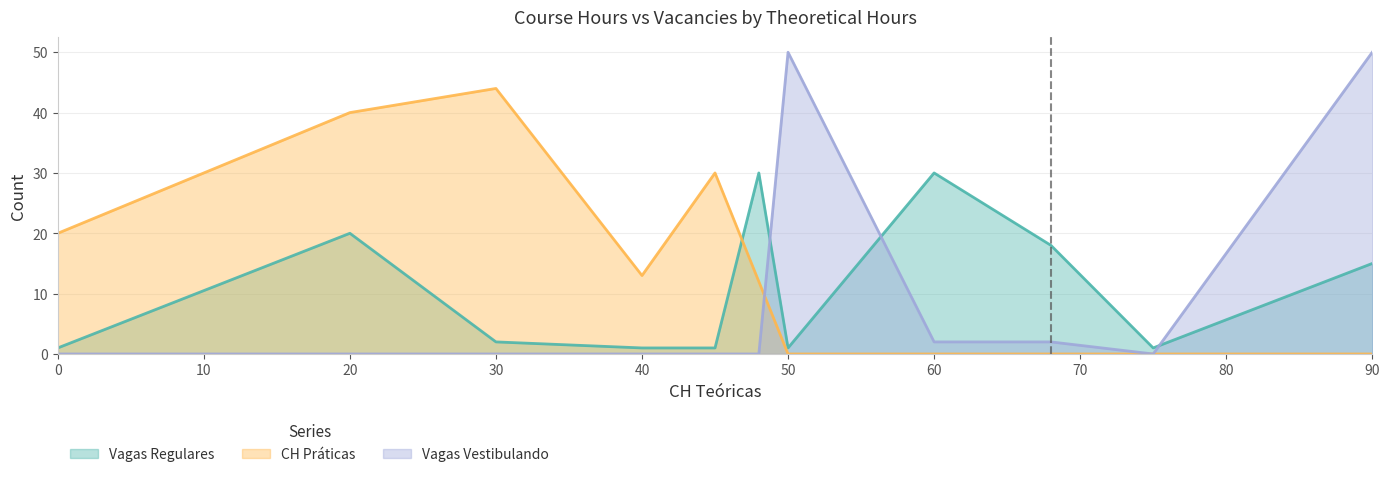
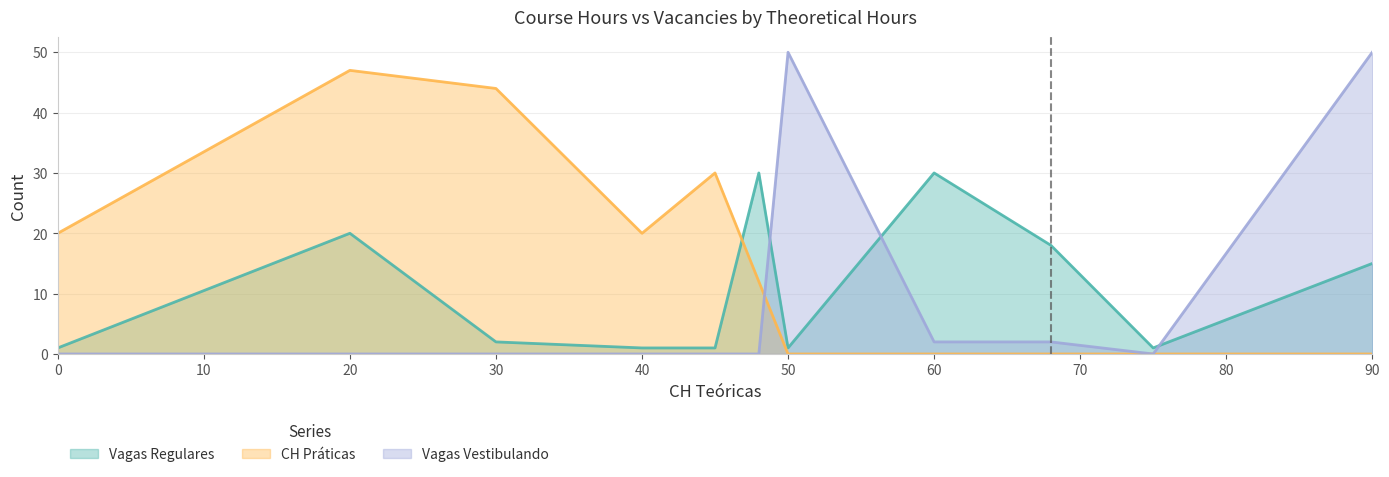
CH Práticas, 20: 40 -> 47
CH Práticas, 40: 13 -> 20
